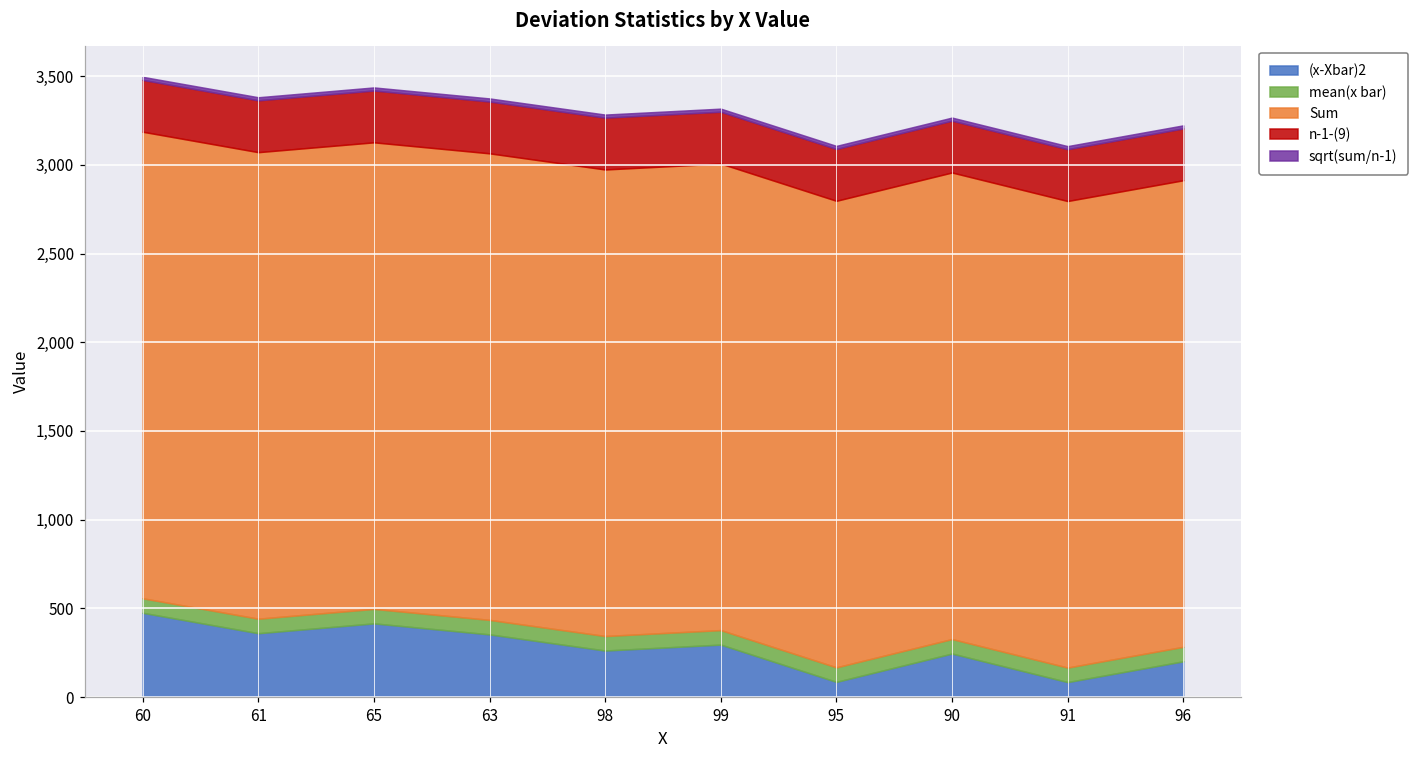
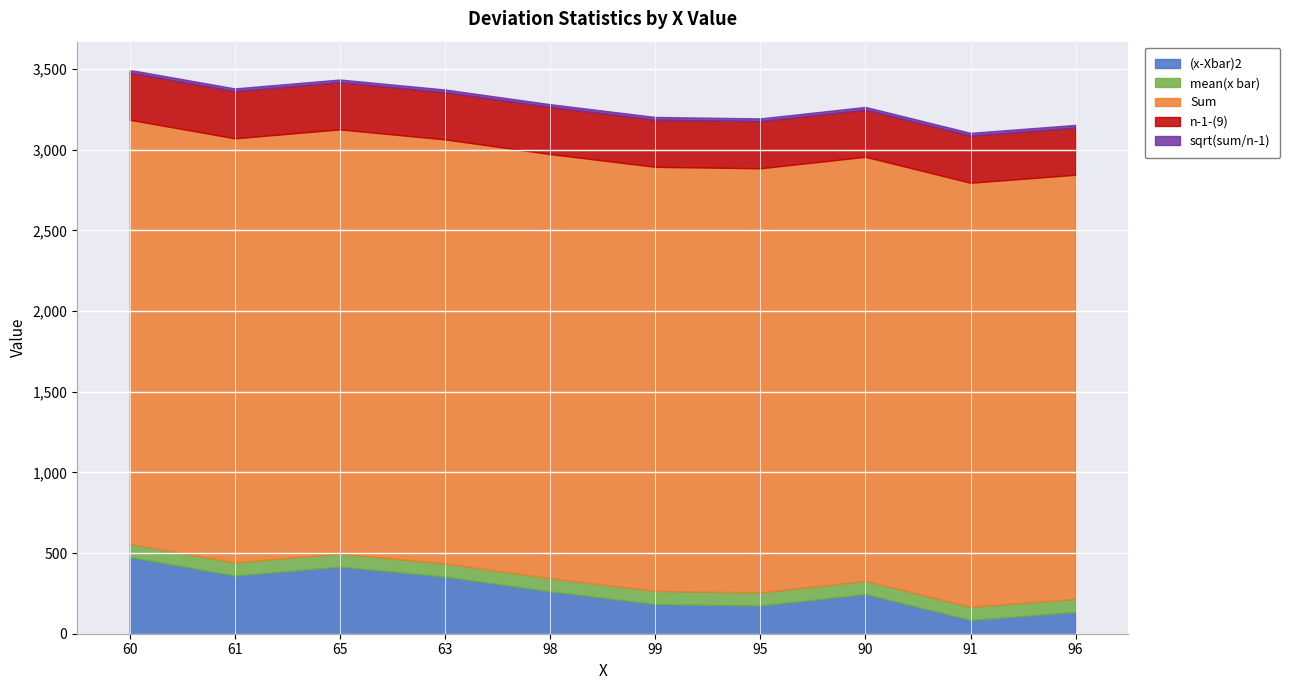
(x-Xbar)2, 99: 300 -> 180
(x-Xbar)2, 95: 90 -> 170
(x-Xbar)2, 96: 200 -> 130
